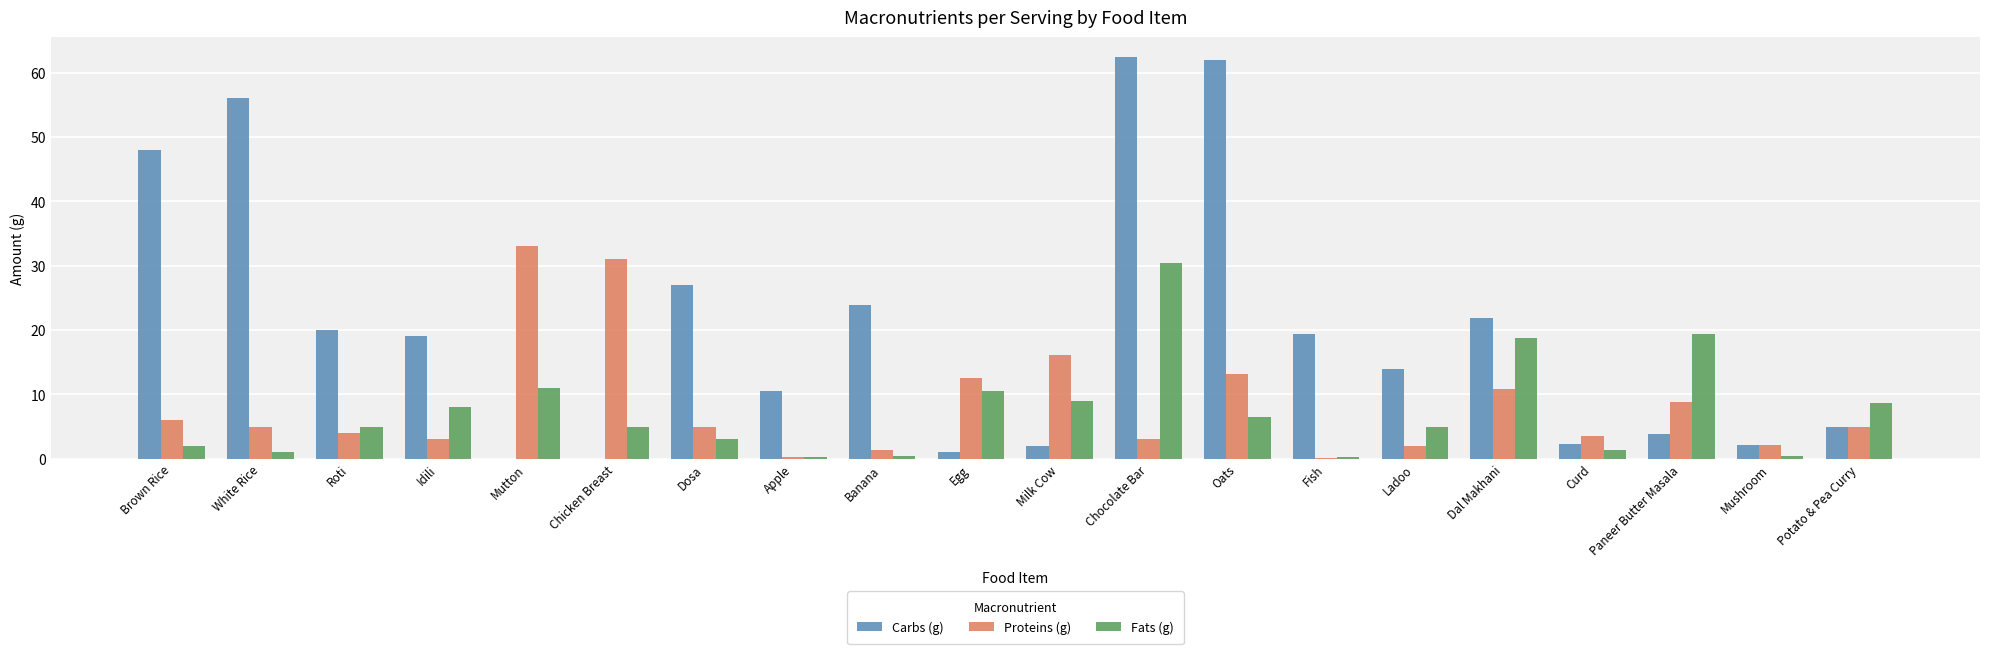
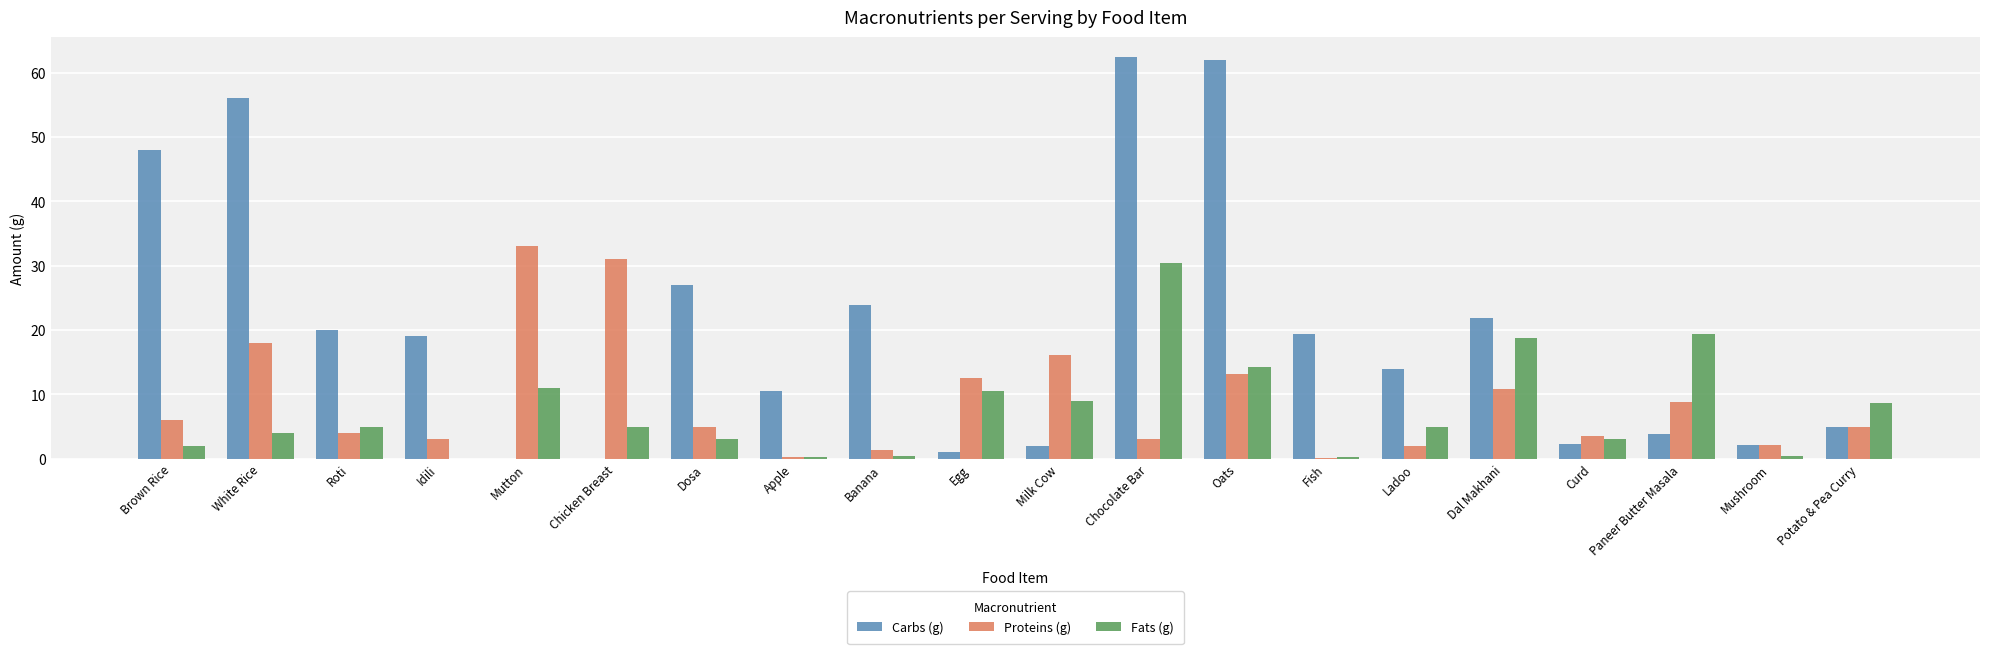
Proteins (g), White Rice: 5 -> 18
Fats (g), White Rice: 1 -> 4
Fats (g), Idili: 8 -> 0
Fats (g), Oats: 7 -> 14
Fats (g), Curd: 1 -> 3
